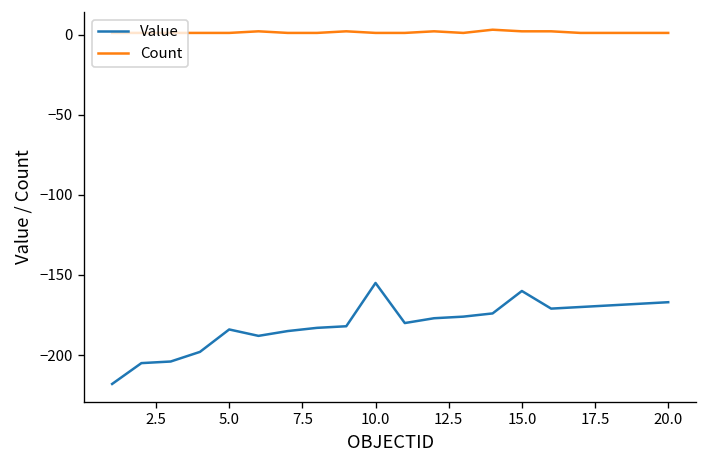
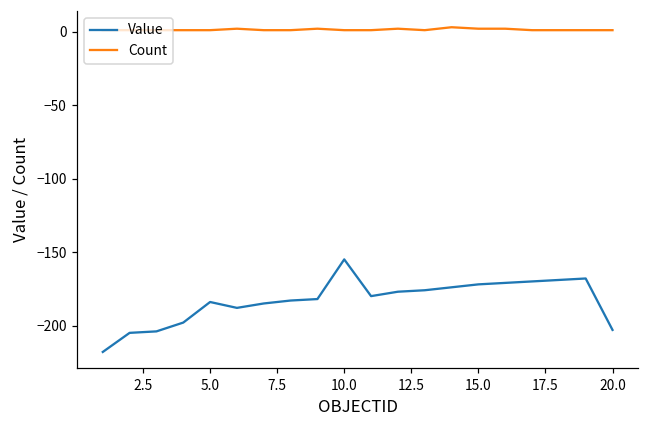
Value, 15.0: -160 -> -172
Value, 20.0: -167 -> -203
